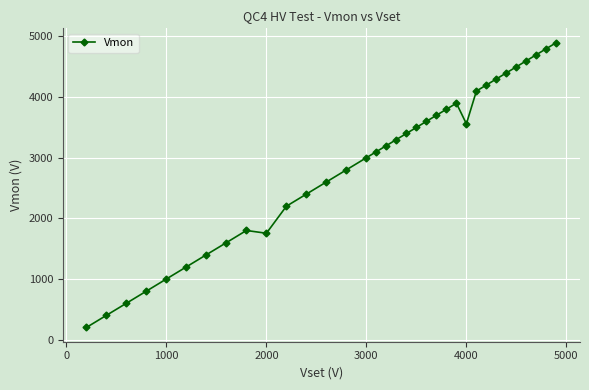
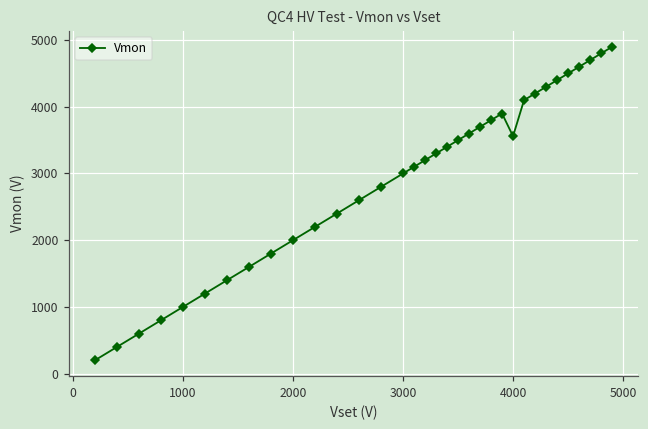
2000: 1800 -> 2000
